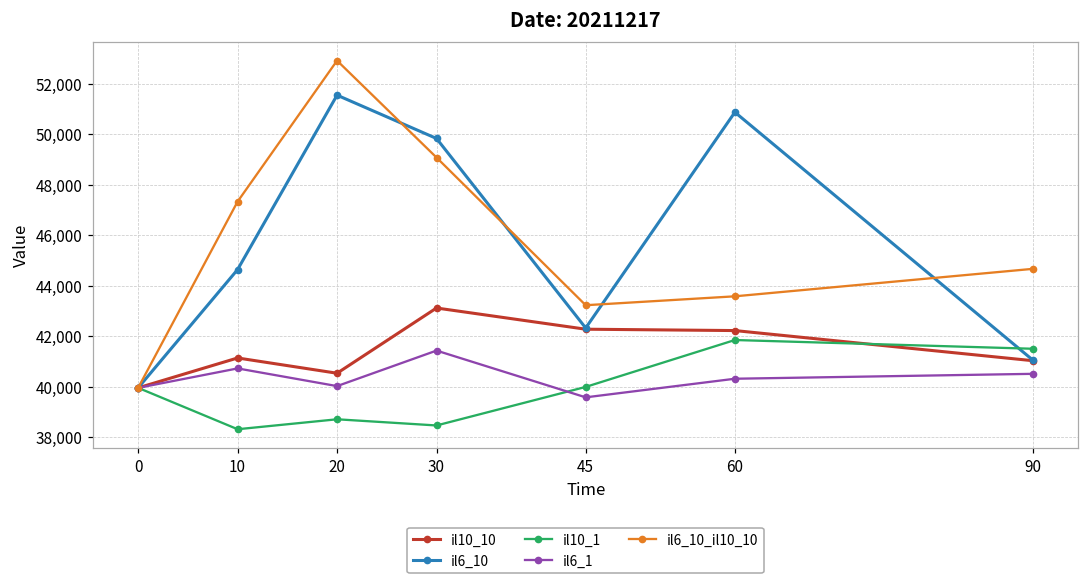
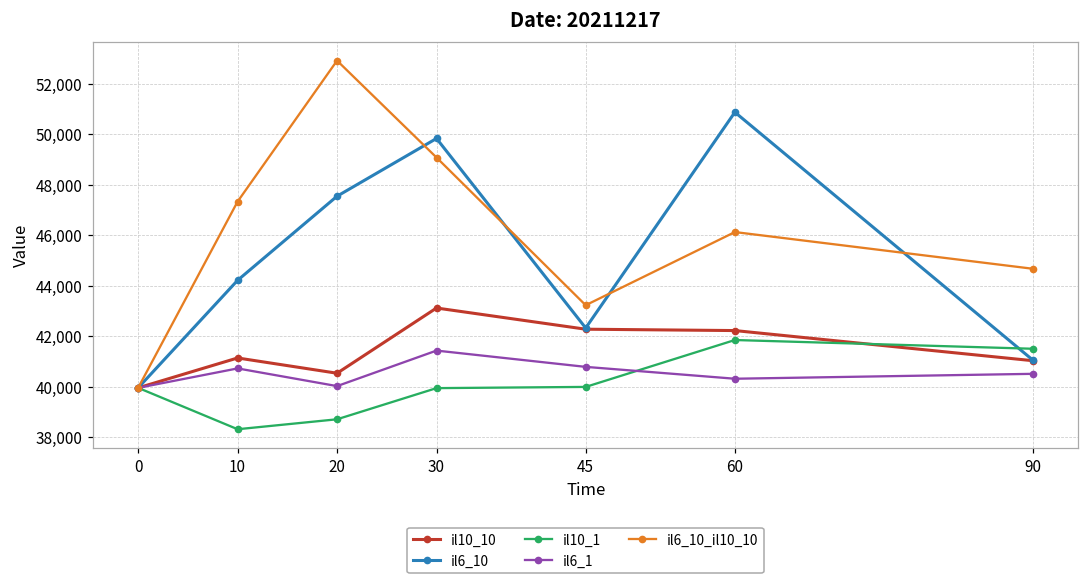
il6_10, 10: 44,600 -> 44,200
il6_10, 20: 51,500 -> 47,500
il10_1, 30: 38,500 -> 39,900
il6_1, 45: 39,600 -> 40,800
il6_10_il10_10, 60: 43,600 -> 46,100
